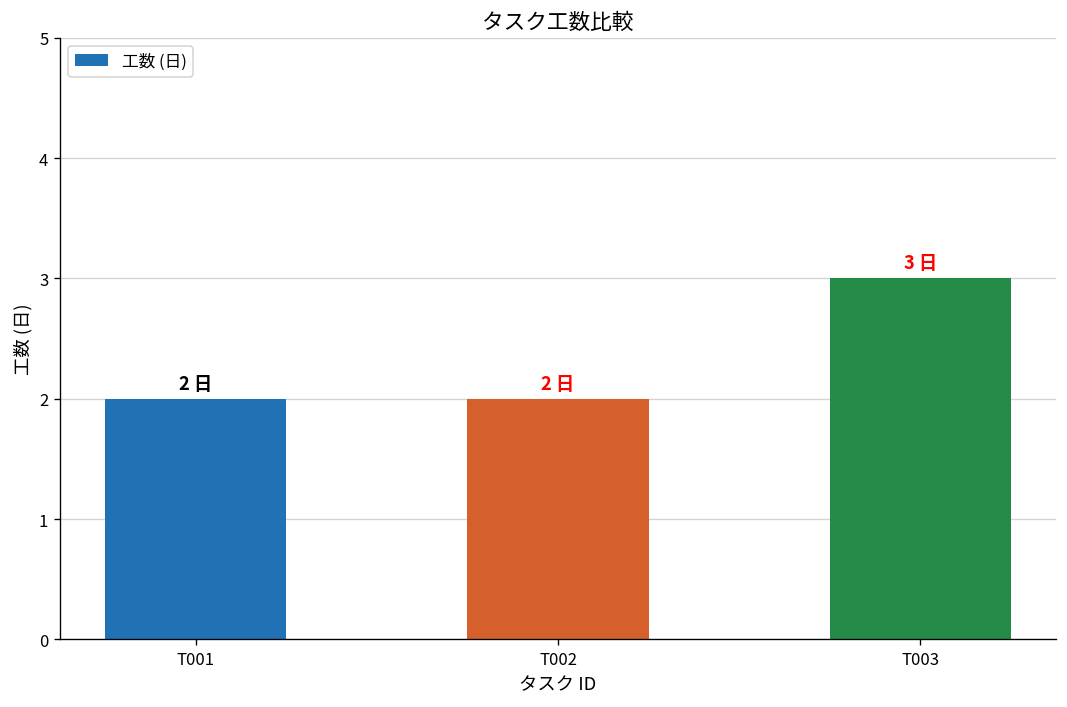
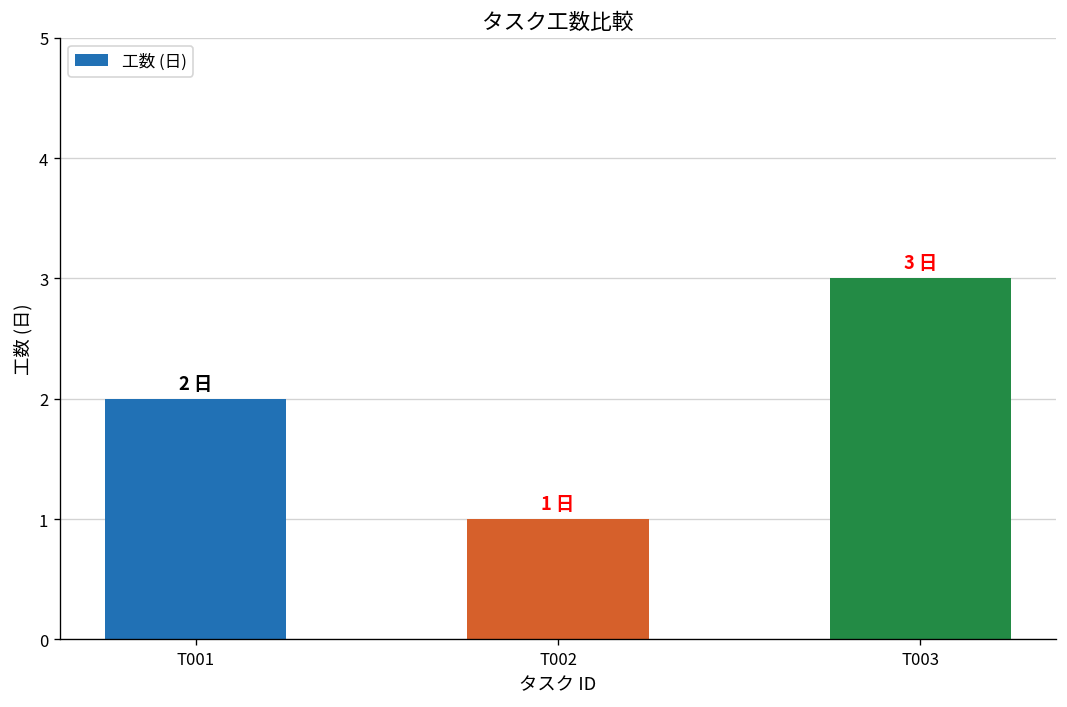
T002: 2 -> 1
